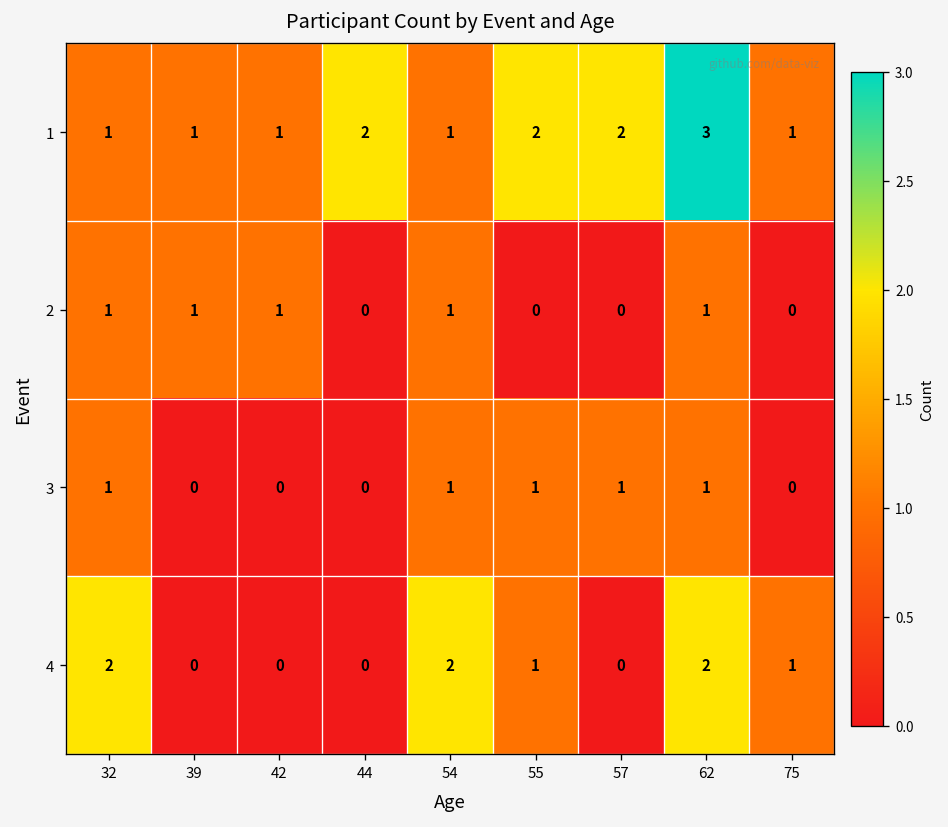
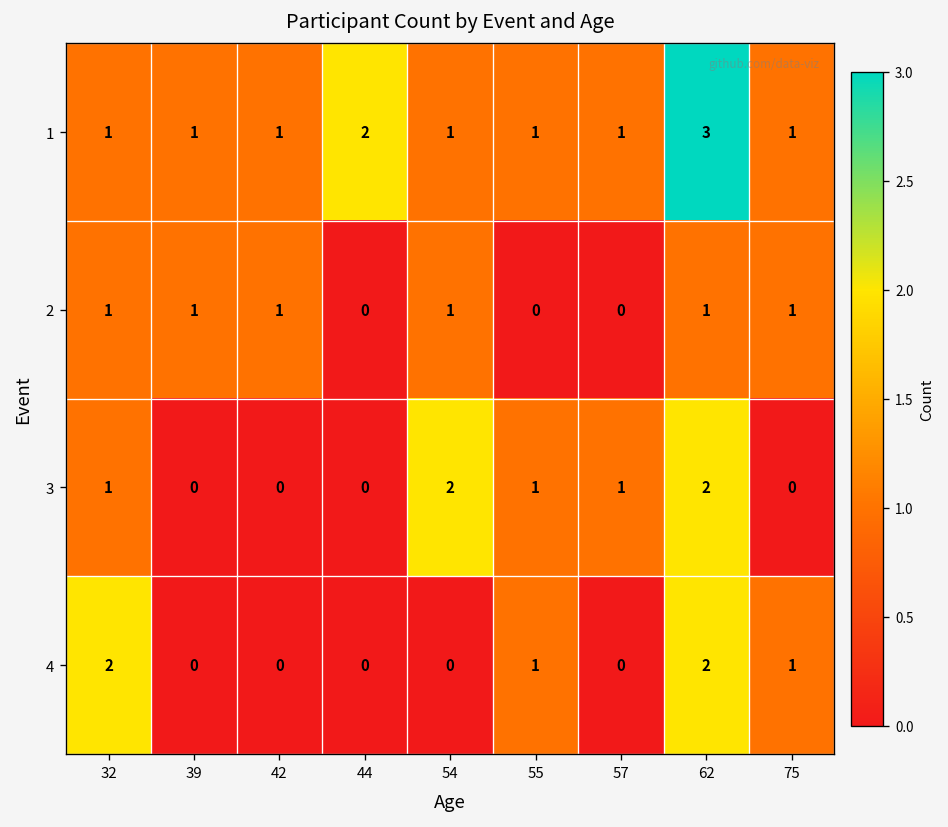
1, 55: 2 -> 1
1, 57: 2 -> 1
2, 75: 0 -> 1
3, 54: 1 -> 2
3, 62: 1 -> 2
4, 54: 2 -> 0
